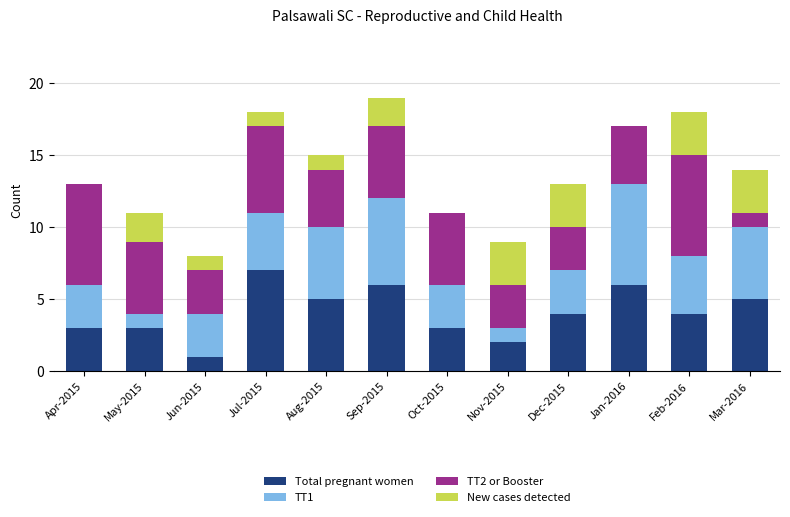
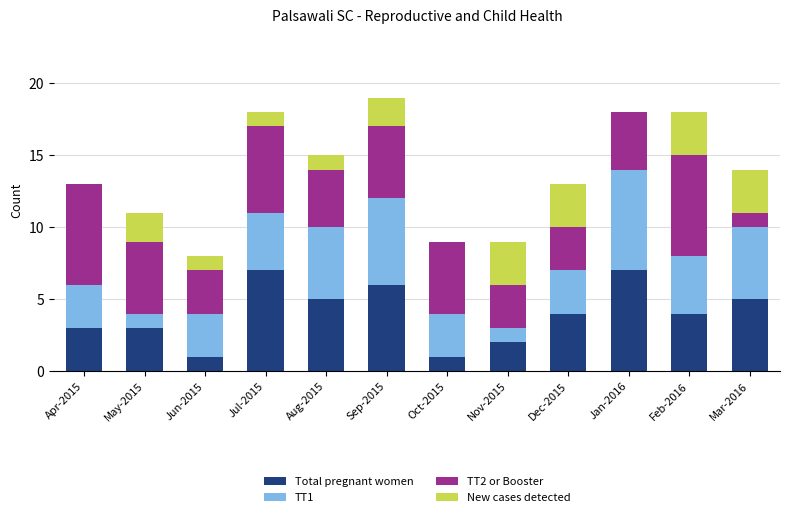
Total pregnant women, Oct-2015: 3 -> 1
Total pregnant women, Jan-2016: 6 -> 7
